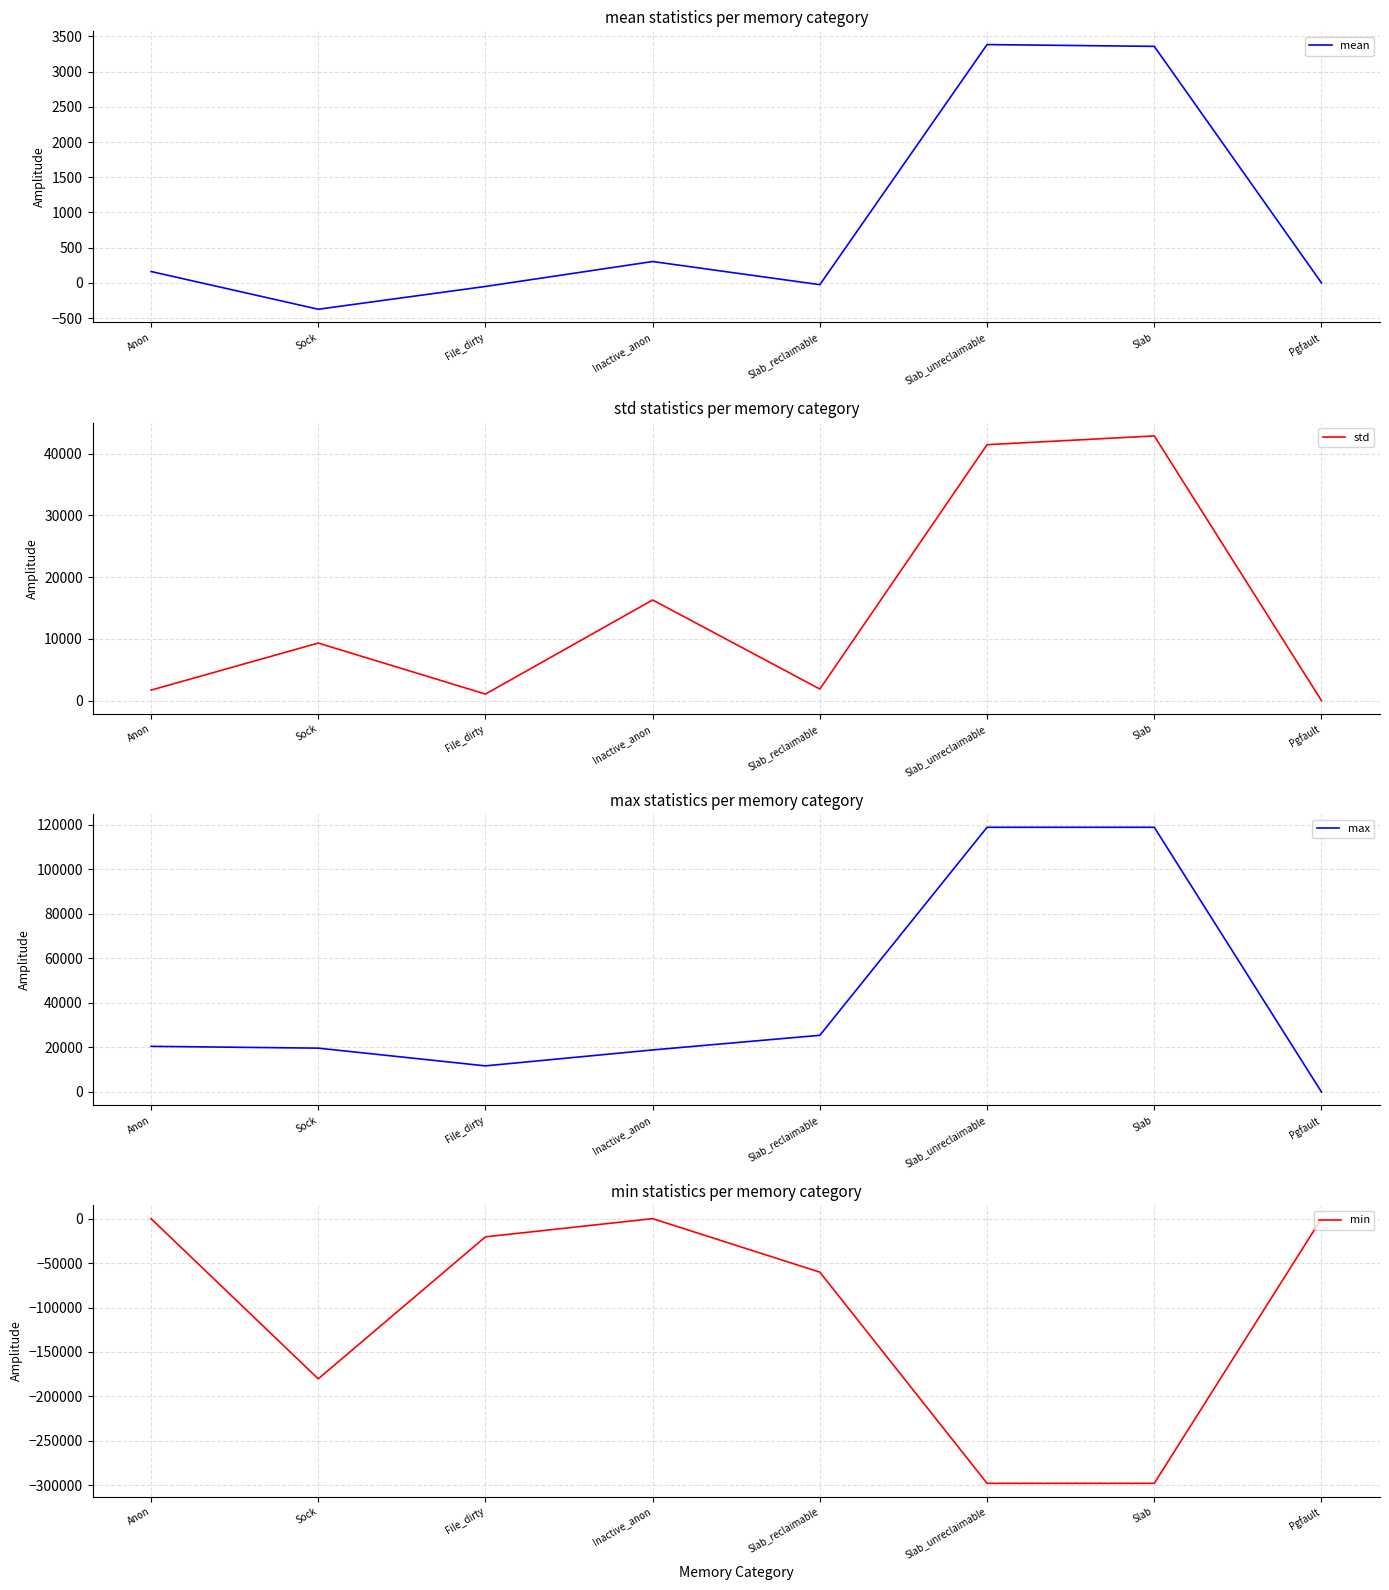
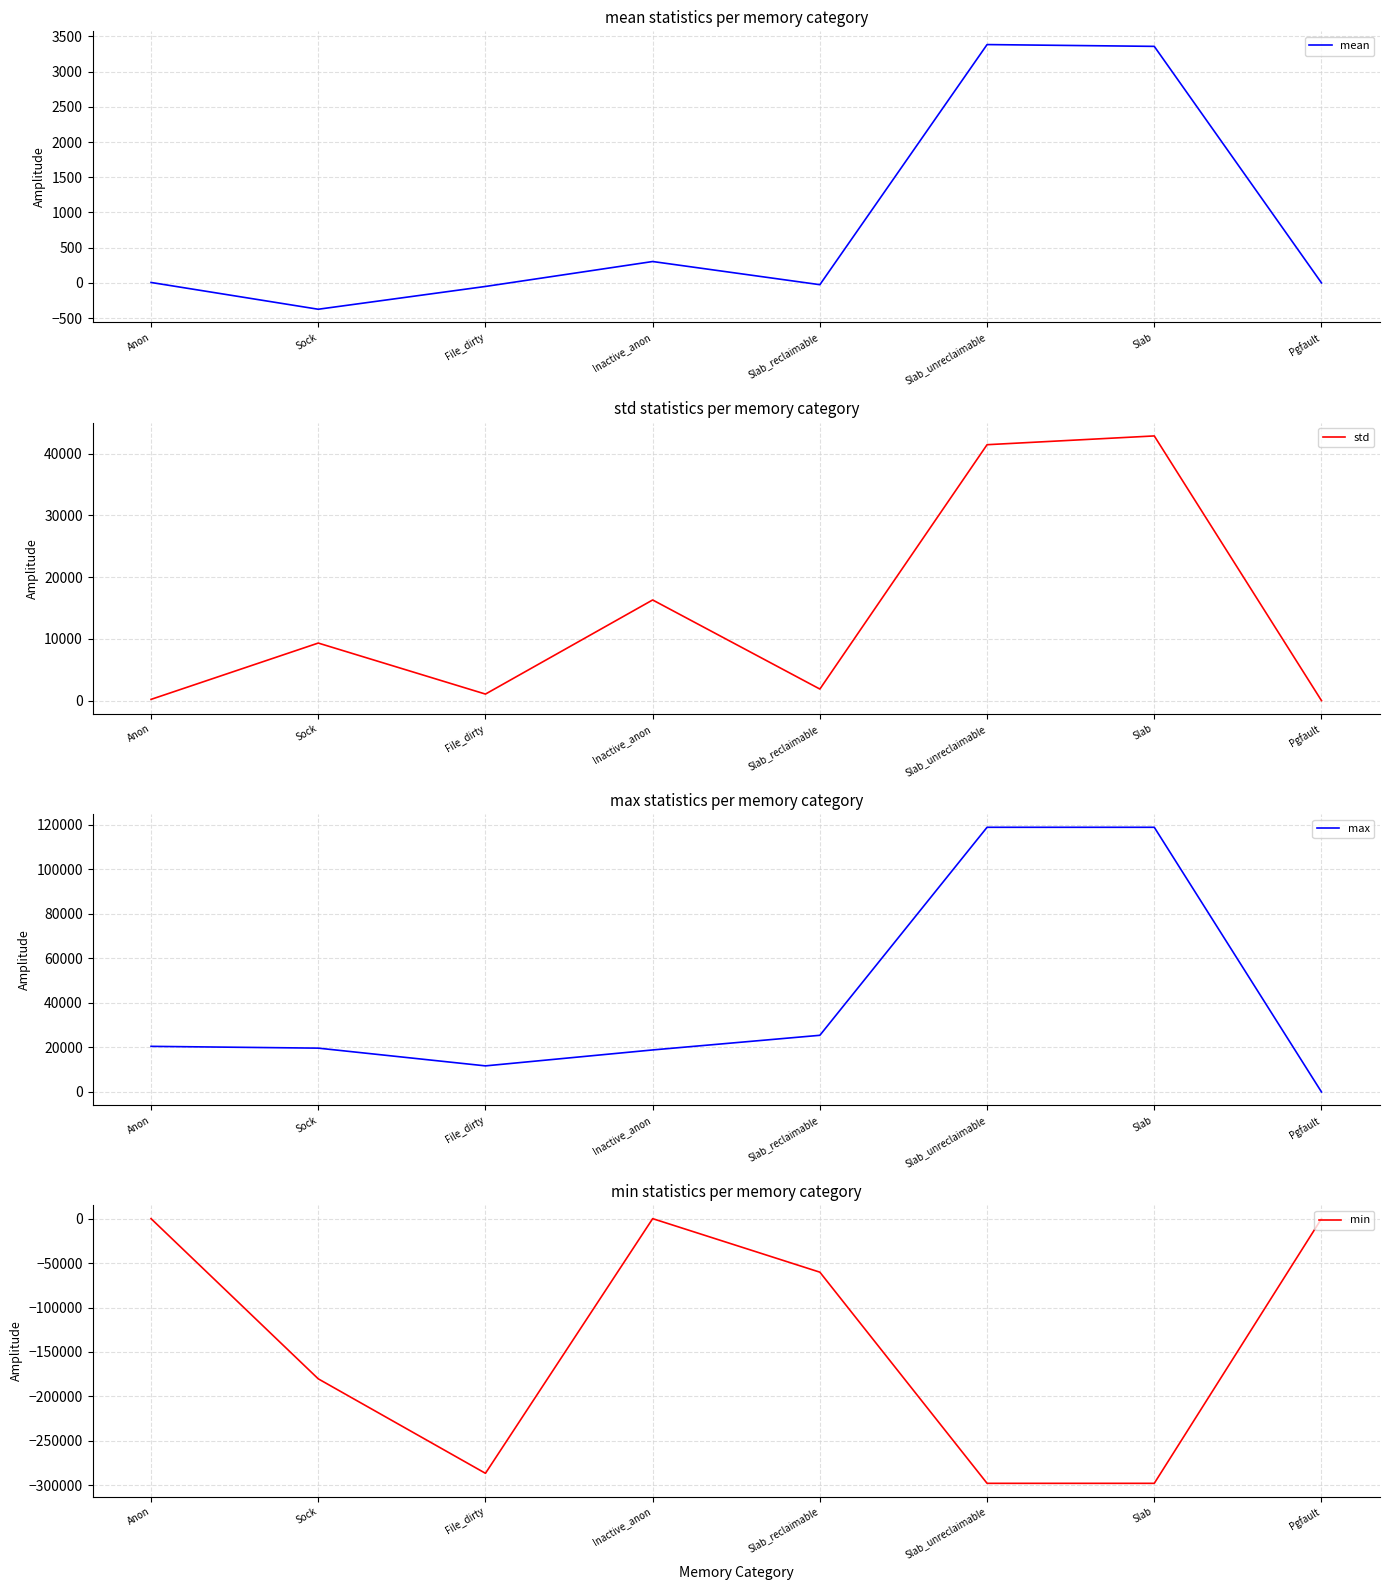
mean statistics per memory category, Anon: 200 -> 0
std statistics per memory category, Anon: 2000 -> 0
min statistics per memory category, File_dirty: -20000 -> -290000
